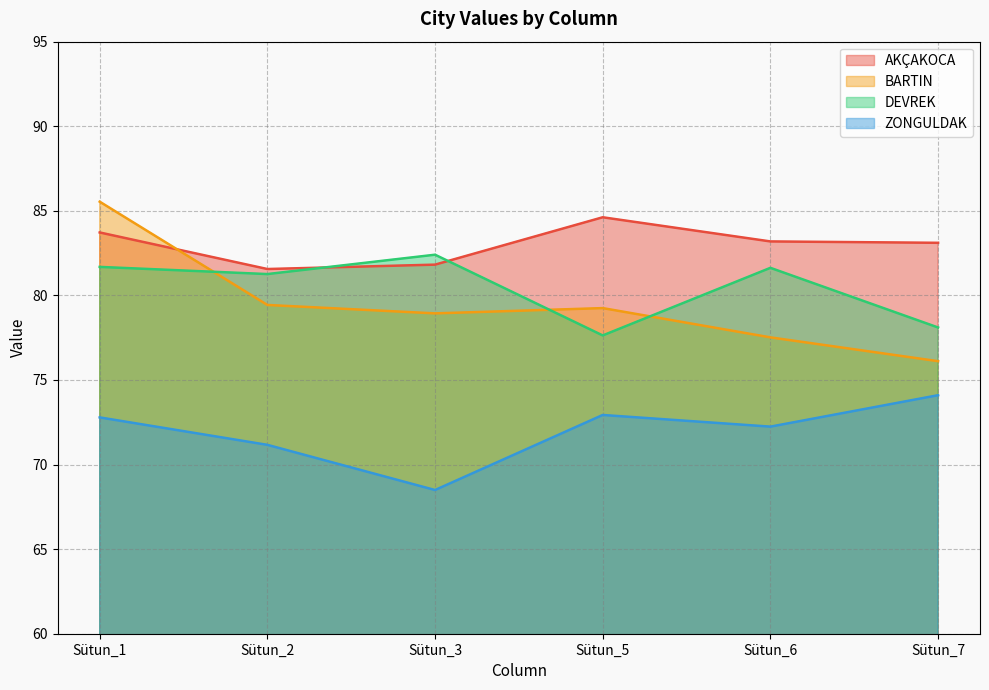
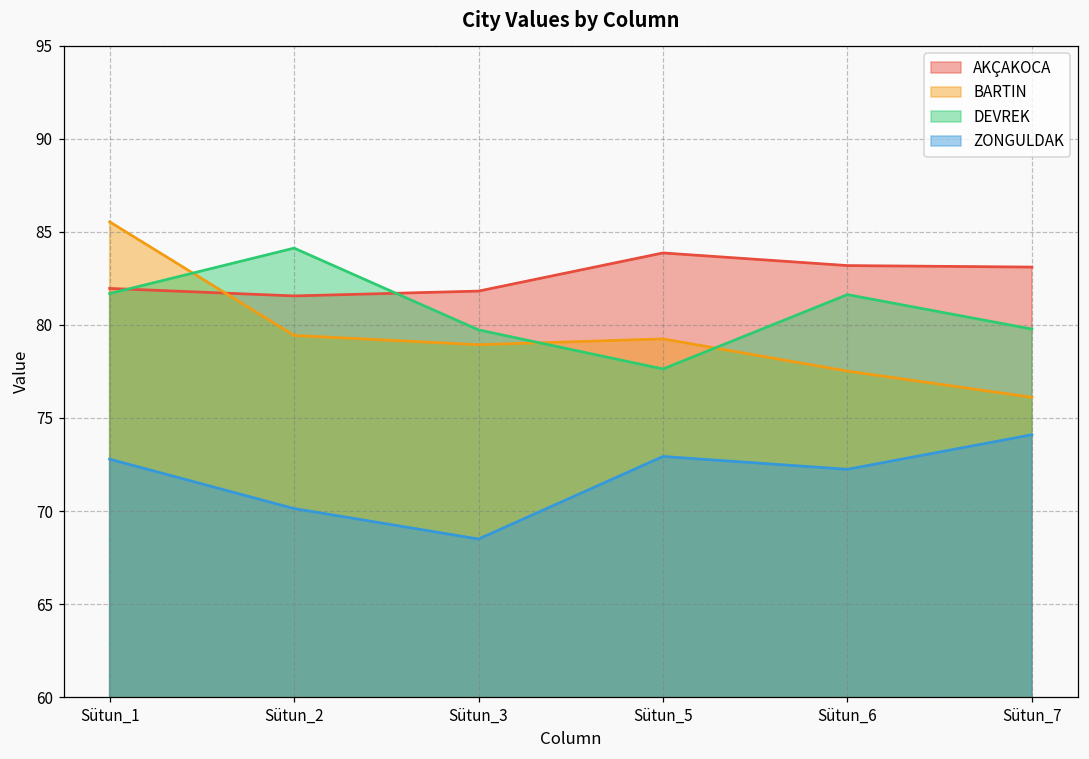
AKÇAKOCA, Sütun_1: 83.7 -> 82.0
DEVREK, Sütun_2: 81.3 -> 84.1
ZONGULDAK, Sütun_2: 71.2 -> 70.1
DEVREK, Sütun_3: 82.4 -> 79.7
AKÇAKOCA, Sütun_5: 84.6 -> 83.9
DEVREK, Sütun_7: 78.1 -> 79.8
